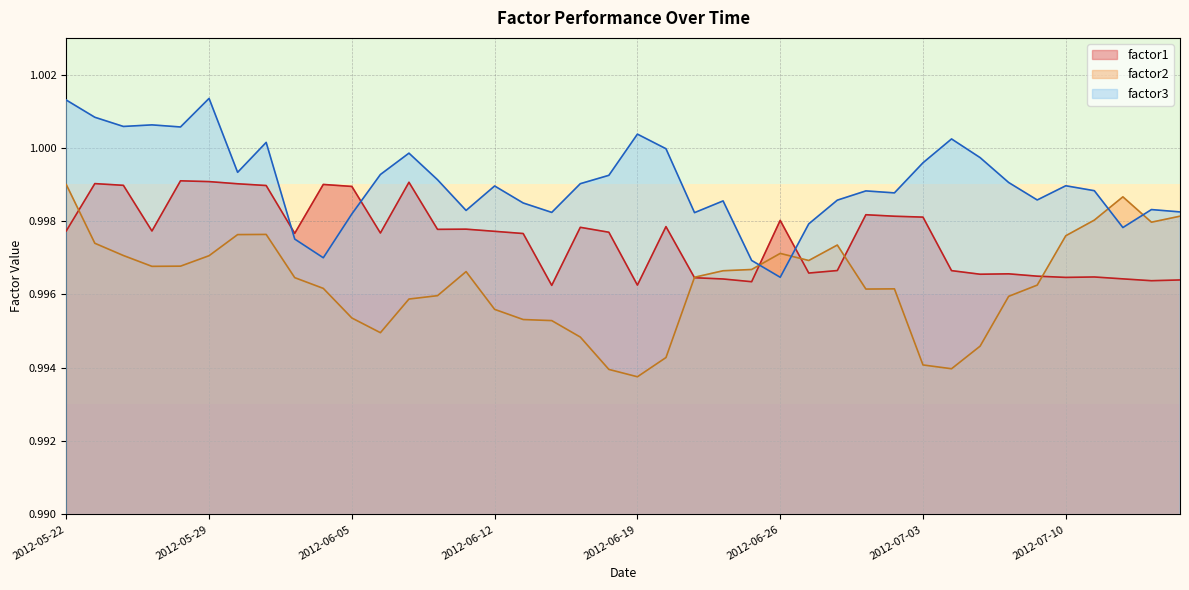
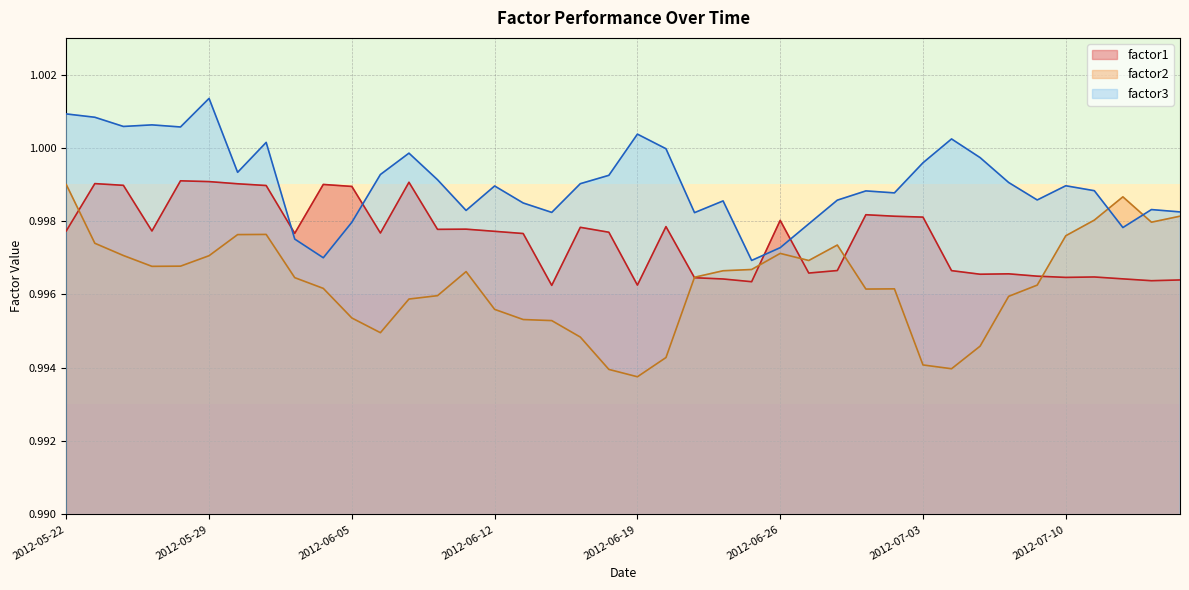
factor3, 2012-05-22: 1.0013 -> 1.0009
factor3, 2012-06-05: 0.9982 -> 0.9980
factor3, 2012-06-26: 0.9965 -> 0.9973
